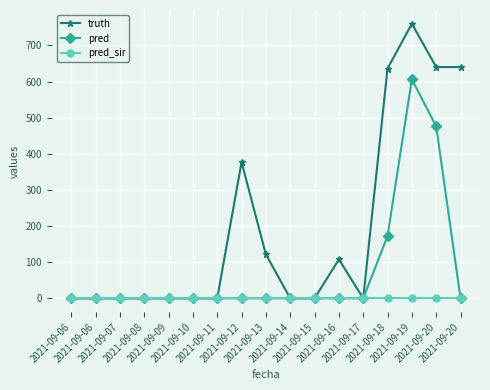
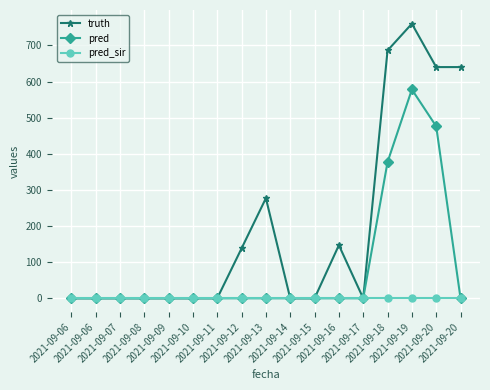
truth, 2021-09-12: 380 -> 140
truth, 2021-09-13: 120 -> 280
truth, 2021-09-16: 110 -> 150
truth, 2021-09-18: 640 -> 690
pred, 2021-09-18: 170 -> 380
pred, 2021-09-19: 610 -> 580
